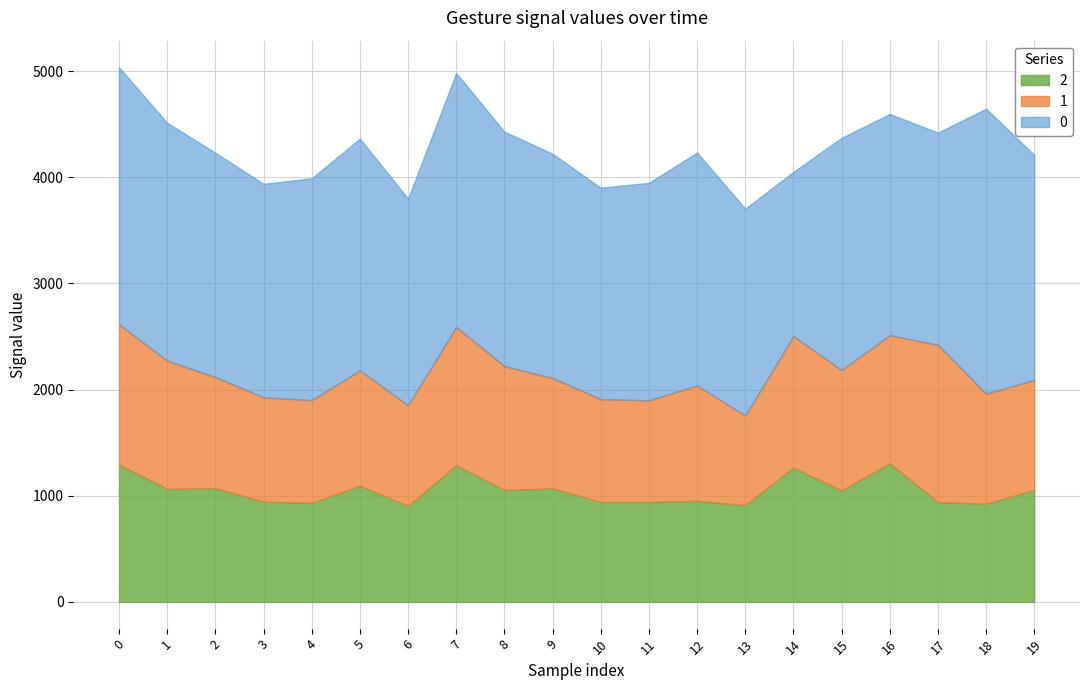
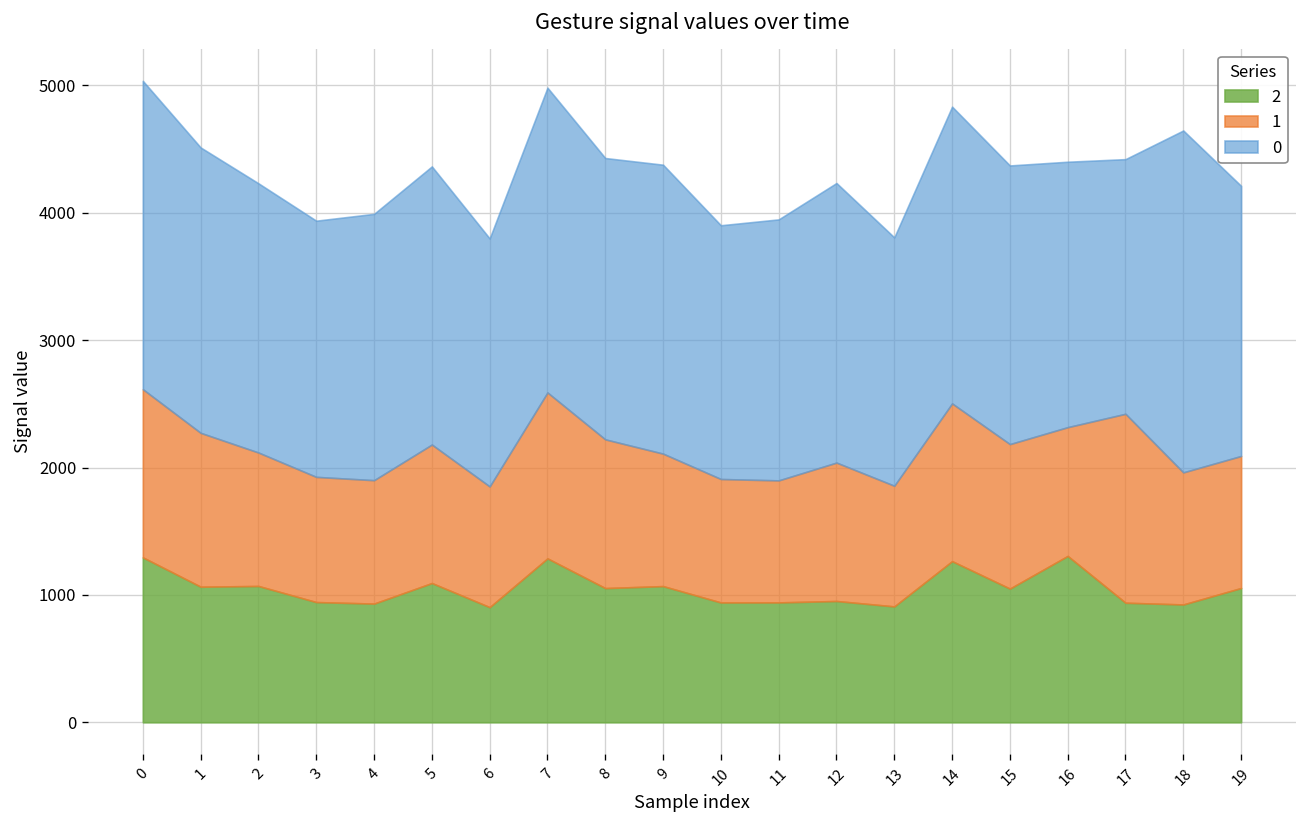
0, 9: 2110 -> 2270
1, 13: 850 -> 950
0, 14: 1550 -> 2330
1, 16: 1210 -> 1010
